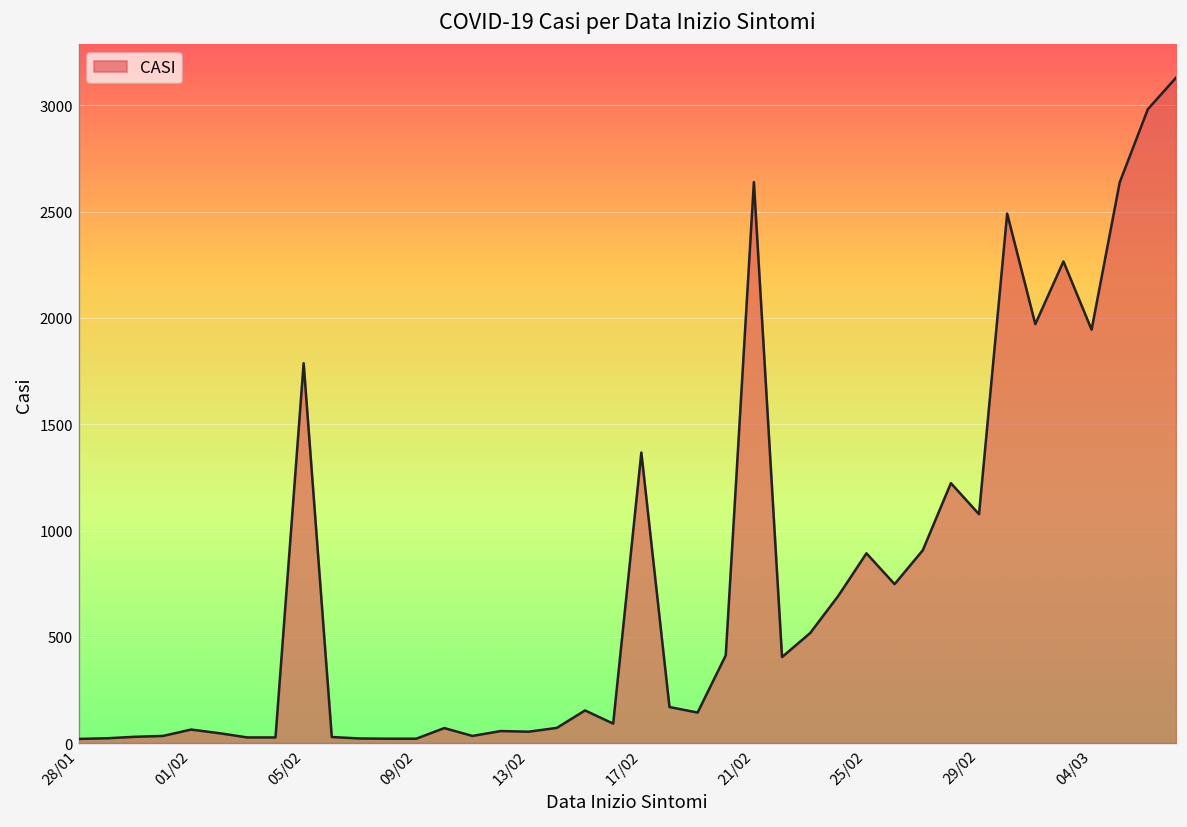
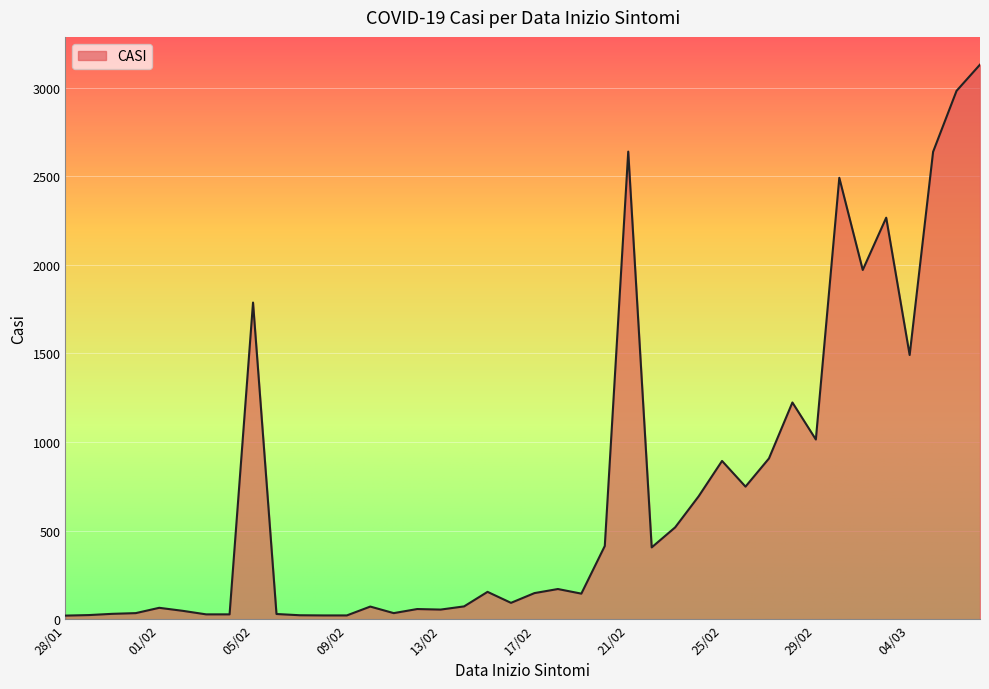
17/02: 1370 -> 150
29/02: 1080 -> 1010
04/03: 1950 -> 1490
